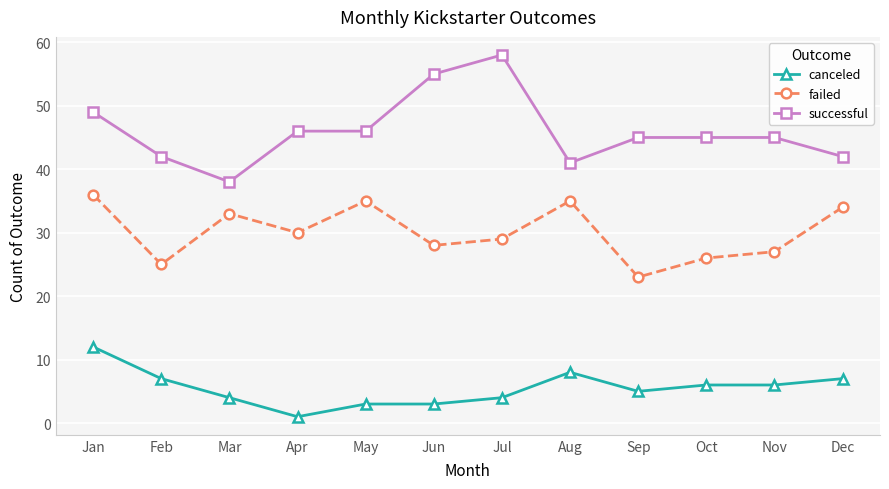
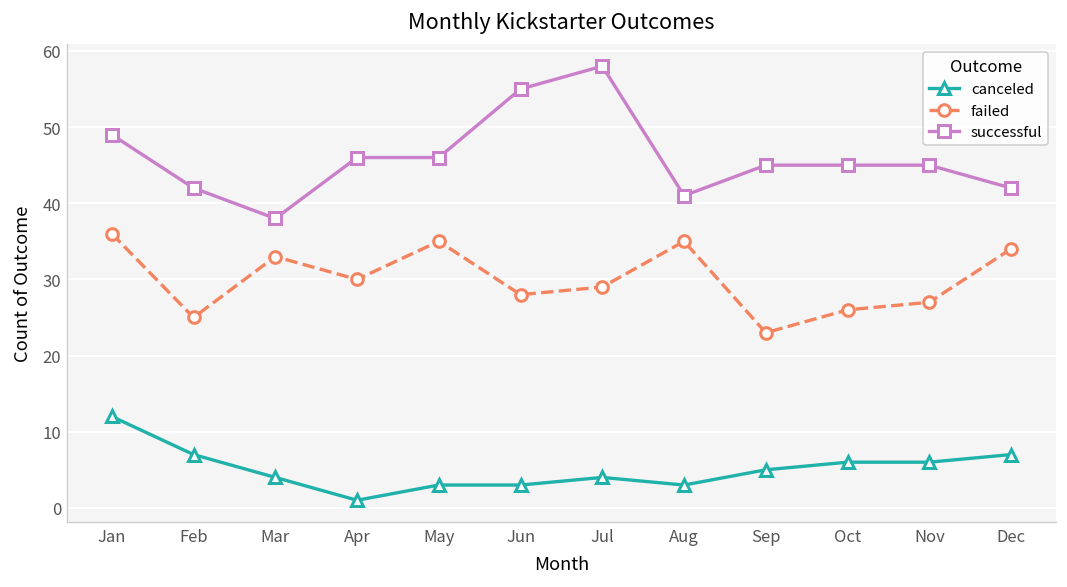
canceled, Aug: 8 -> 3
